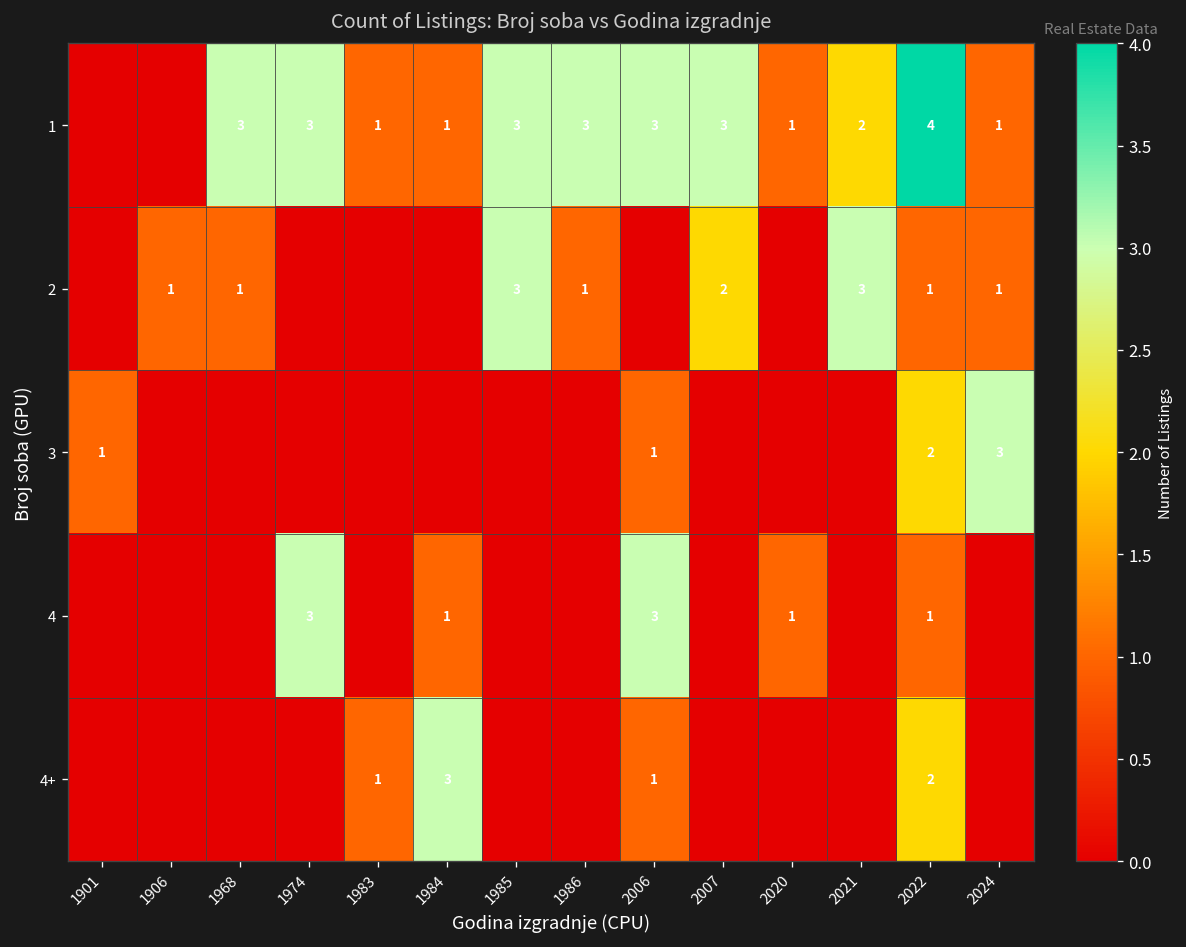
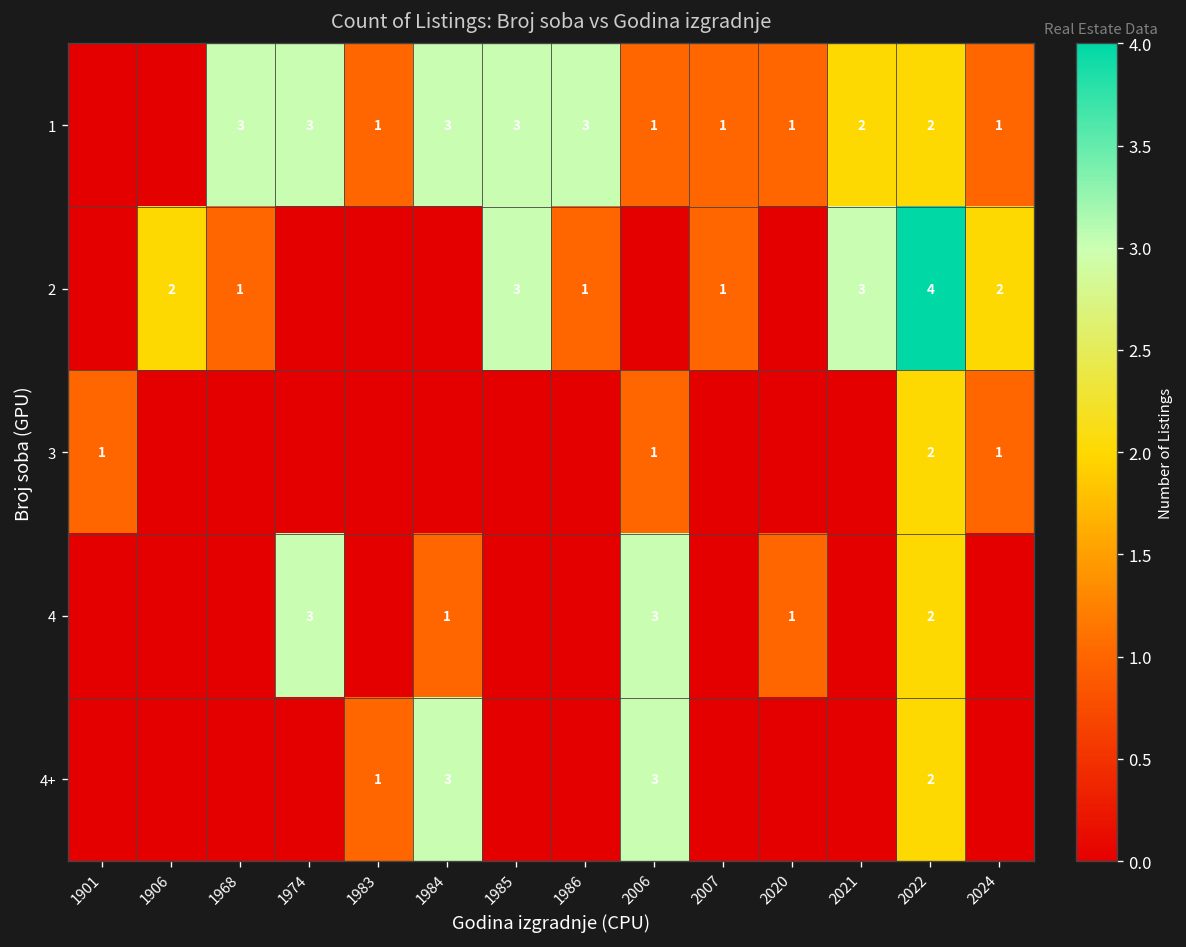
1, 1984: 1 -> 3
1, 2006: 3 -> 1
1, 2007: 3 -> 1
1, 2022: 4 -> 2
2, 1906: 1 -> 2
2, 2007: 2 -> 1
2, 2022: 1 -> 4
2, 2024: 1 -> 2
3, 2024: 3 -> 1
4, 2022: 1 -> 2
4+, 2006: 1 -> 3
